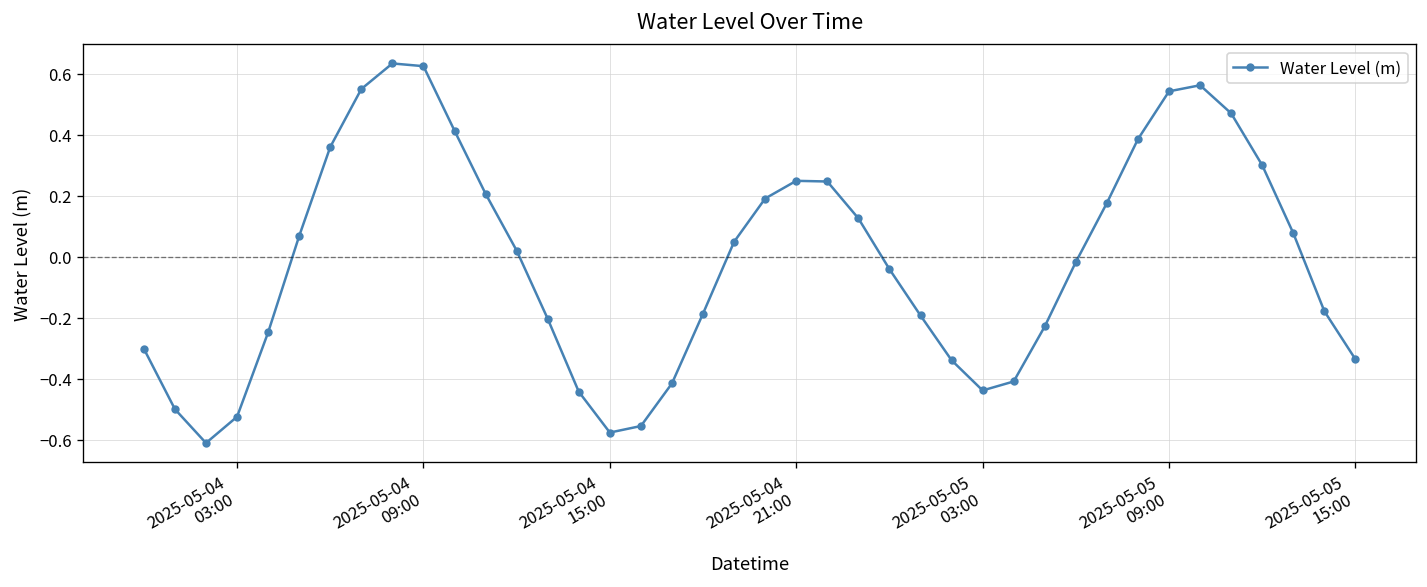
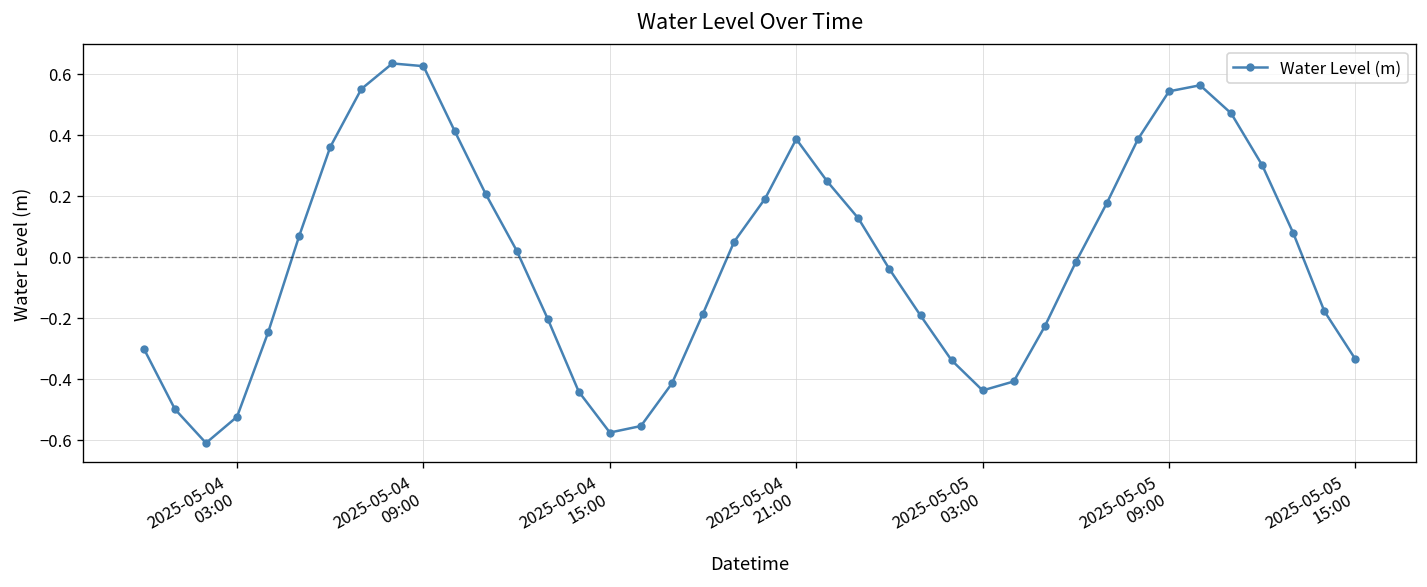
2025-05-04 21:00: 0.25 -> 0.39
